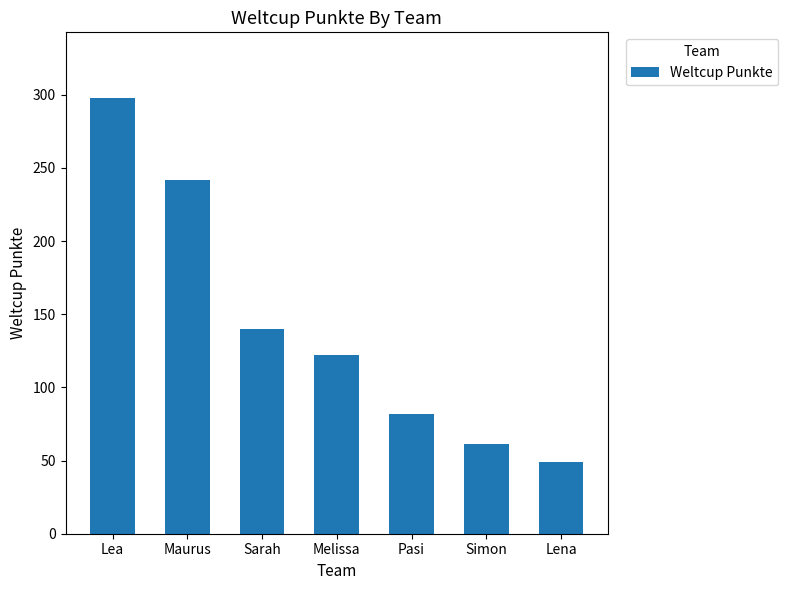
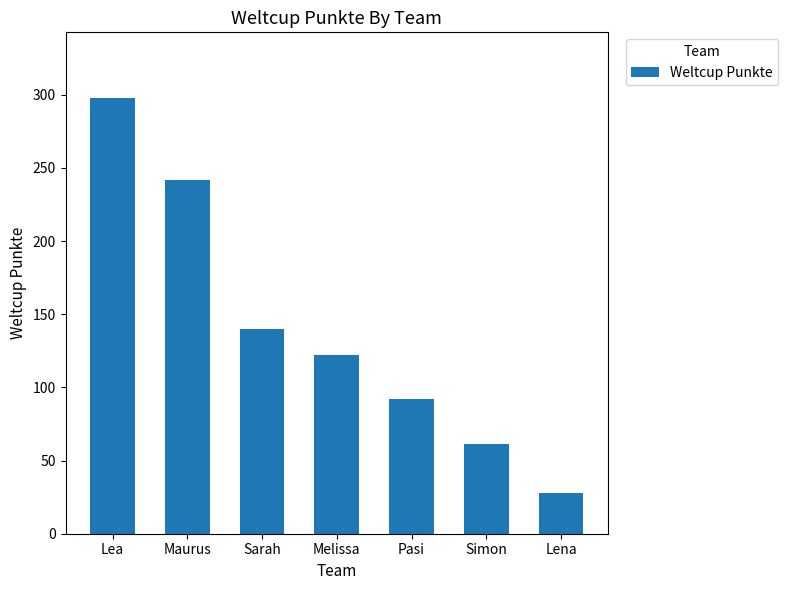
Pasi: 82 -> 92
Lena: 49 -> 28
